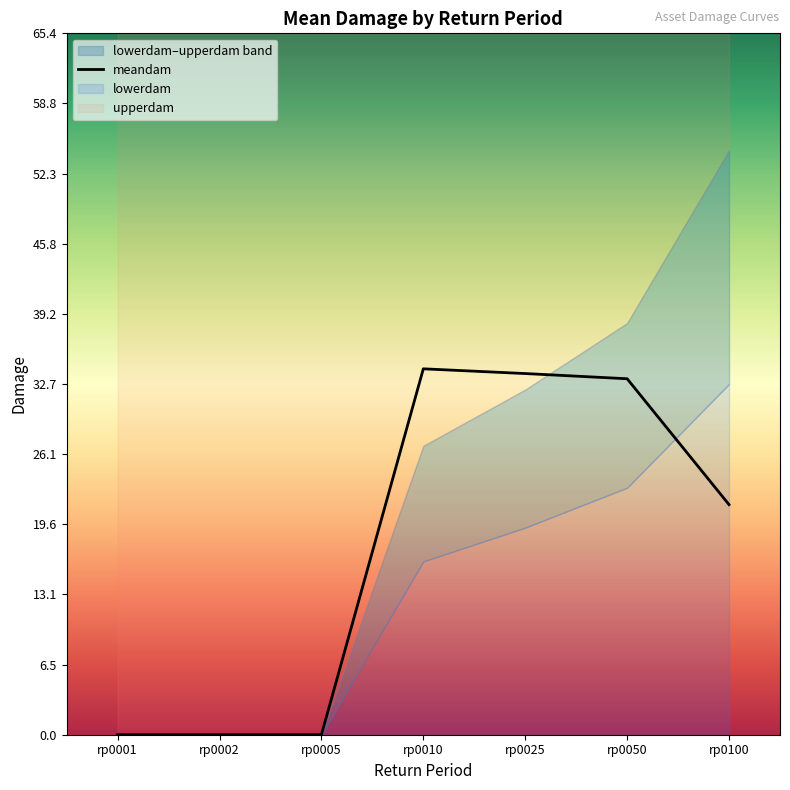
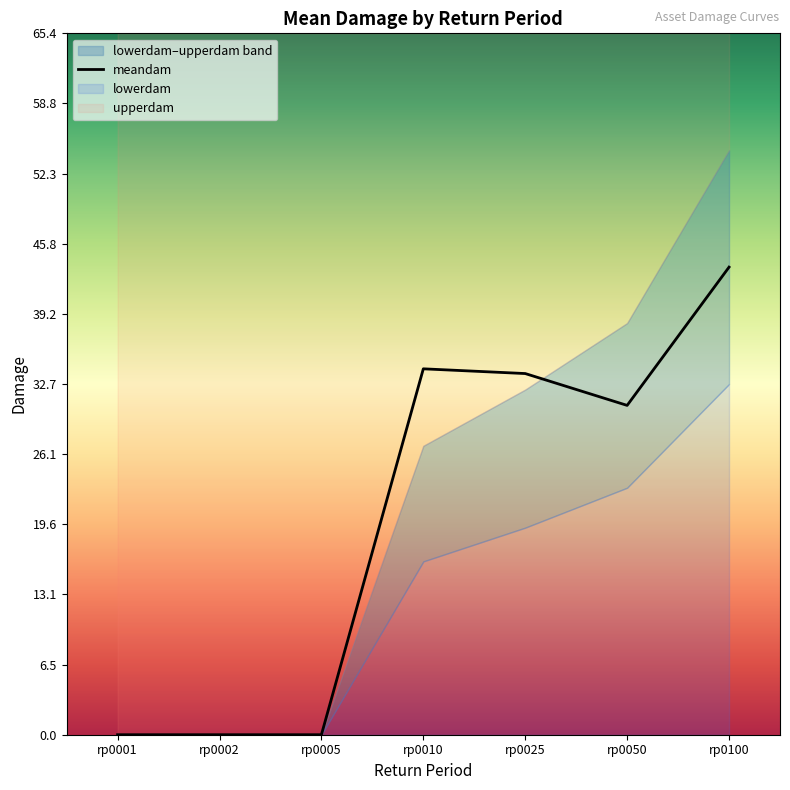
meandam, rp0050: 33.2 -> 30.7
meandam, rp0100: 21.4 -> 43.6
